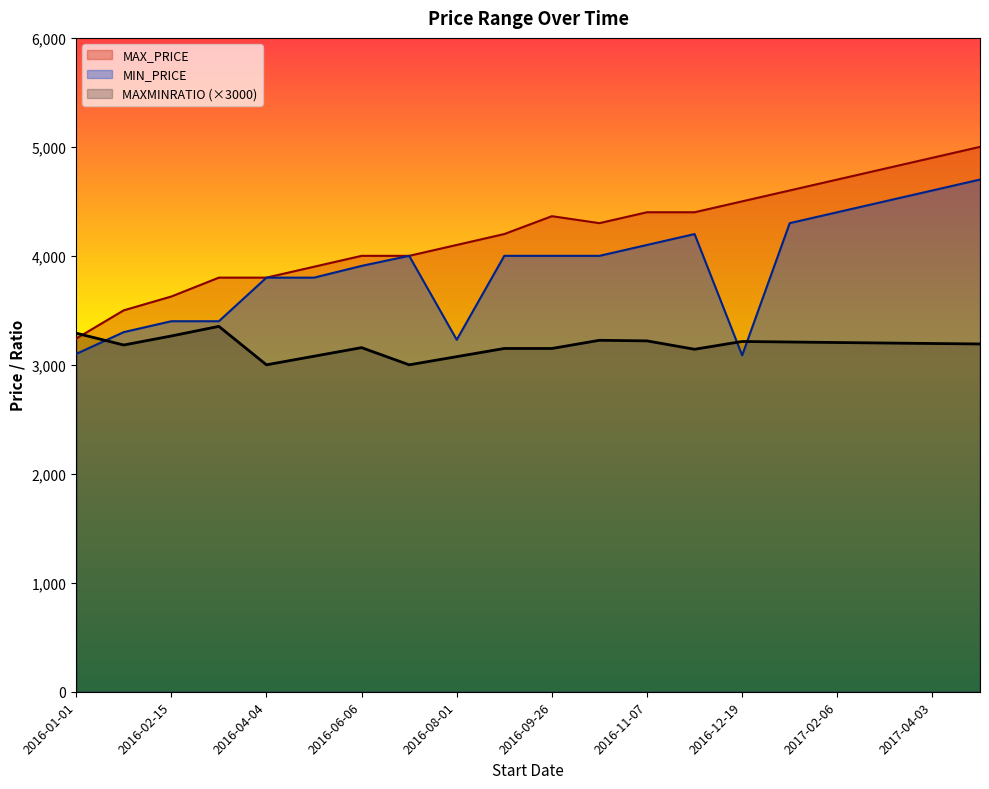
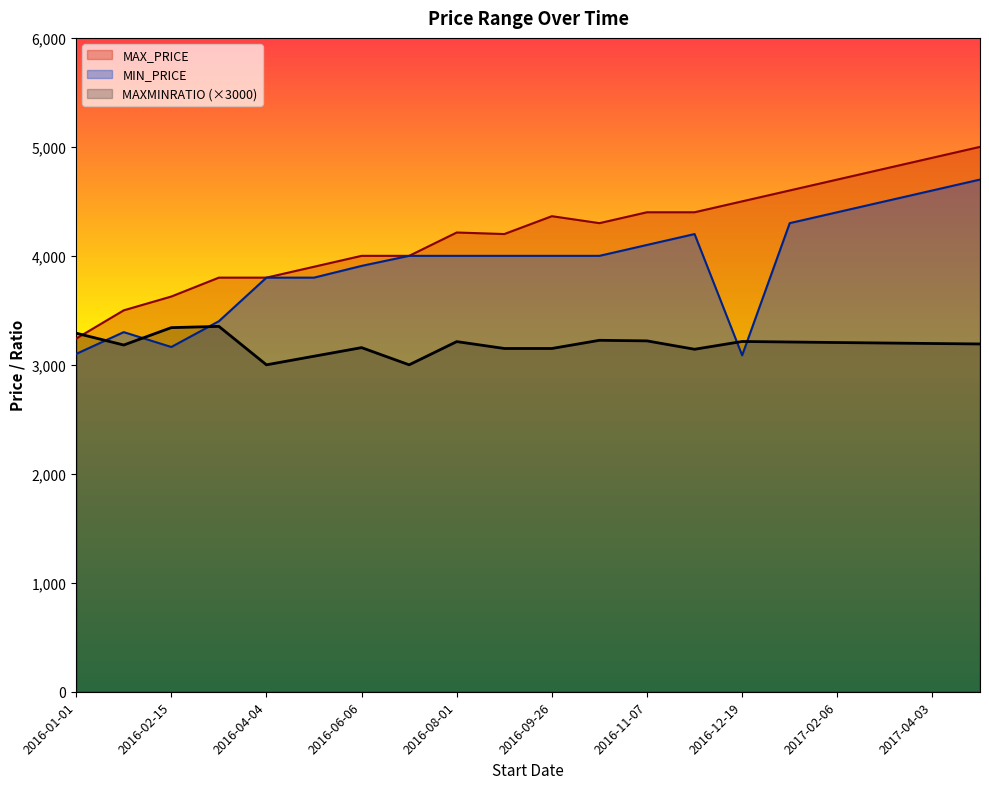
MIN_PRICE, 2016-02-15: 3,400 -> 3,160
MAXMINRATIO (×3000), 2016-02-15: 3,260 -> 3,340
MAX_PRICE, 2016-08-01: 4,100 -> 4,210
MIN_PRICE, 2016-08-01: 3,230 -> 4,000
MAXMINRATIO (×3000), 2016-08-01: 3,070 -> 3,210
